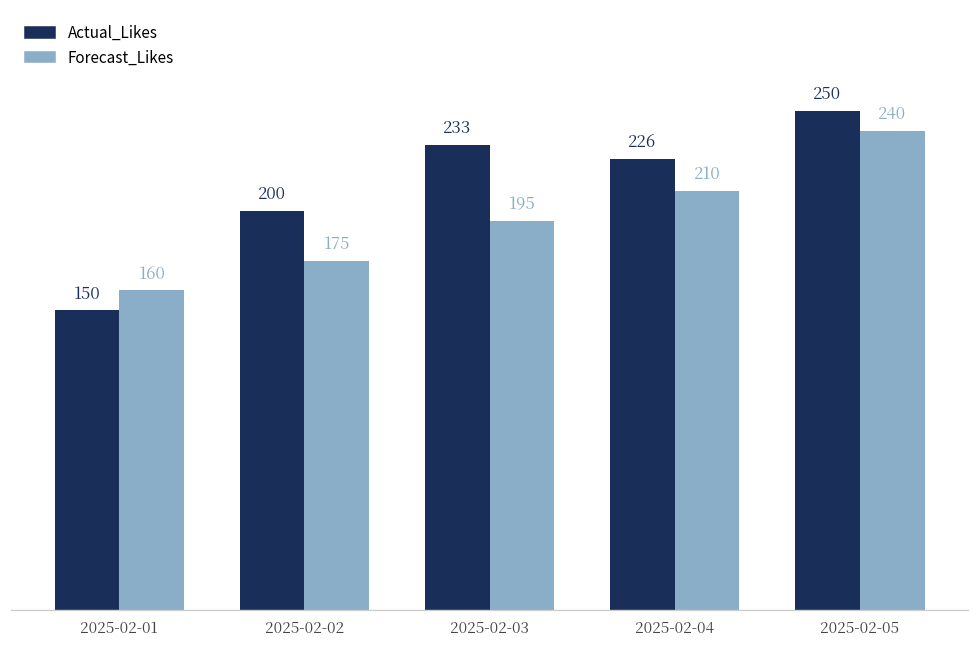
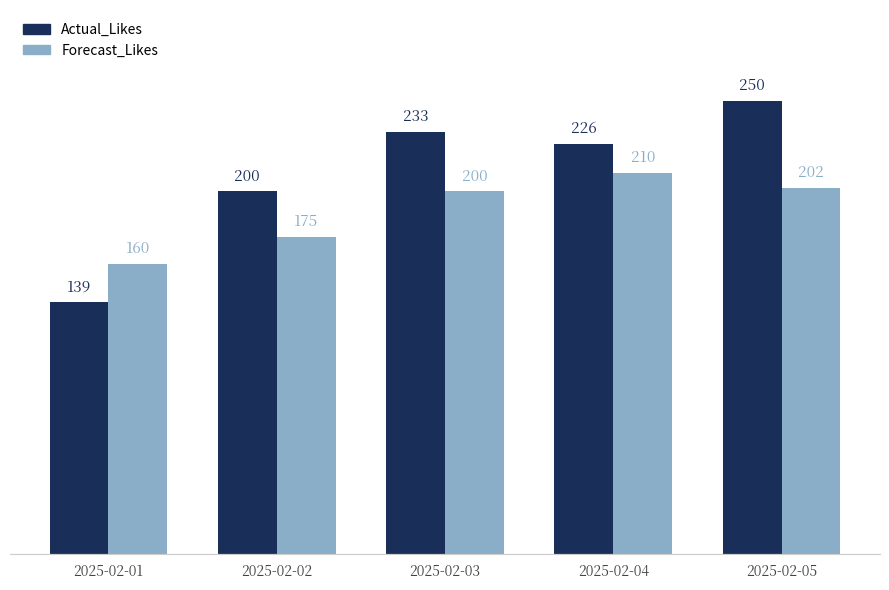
Actual_Likes, 2025-02-01: 150 -> 139
Forecast_Likes, 2025-02-03: 195 -> 200
Forecast_Likes, 2025-02-05: 240 -> 202
